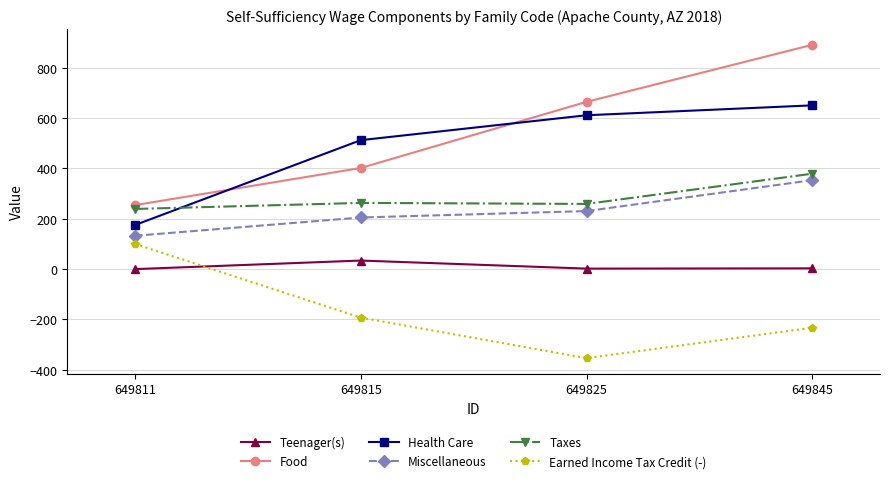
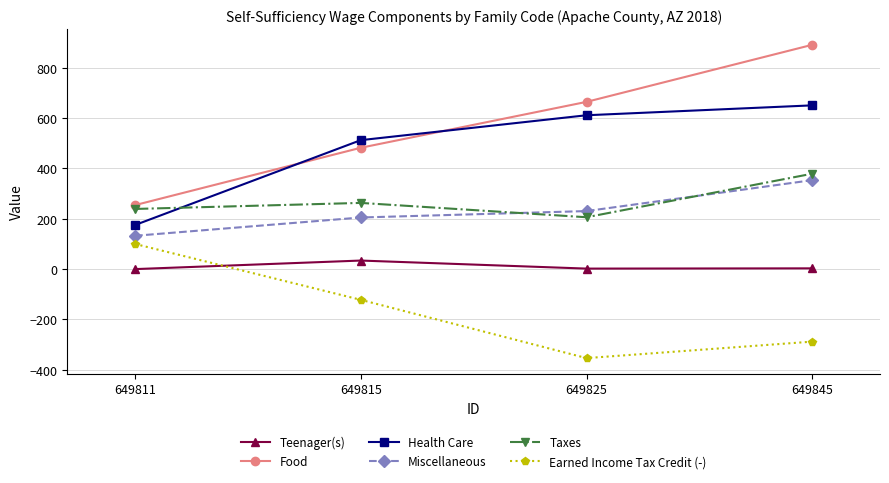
Food, 649815: 400 -> 480
Earned Income Tax Credit (-), 649815: -190 -> -120
Taxes, 649825: 260 -> 210
Earned Income Tax Credit (-), 649845: -230 -> -290
